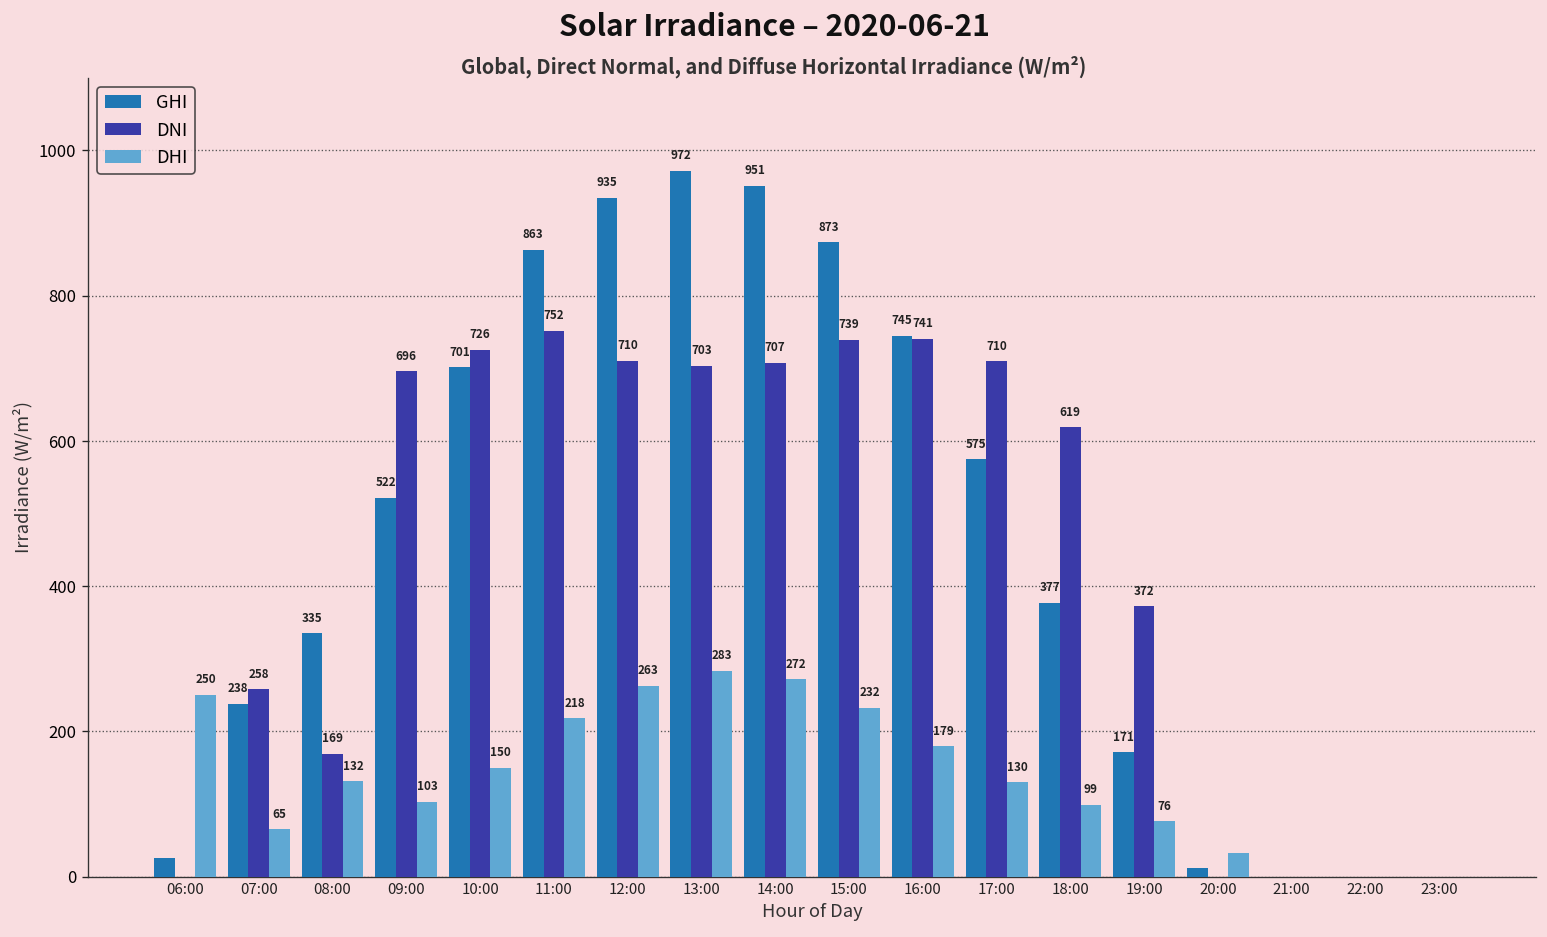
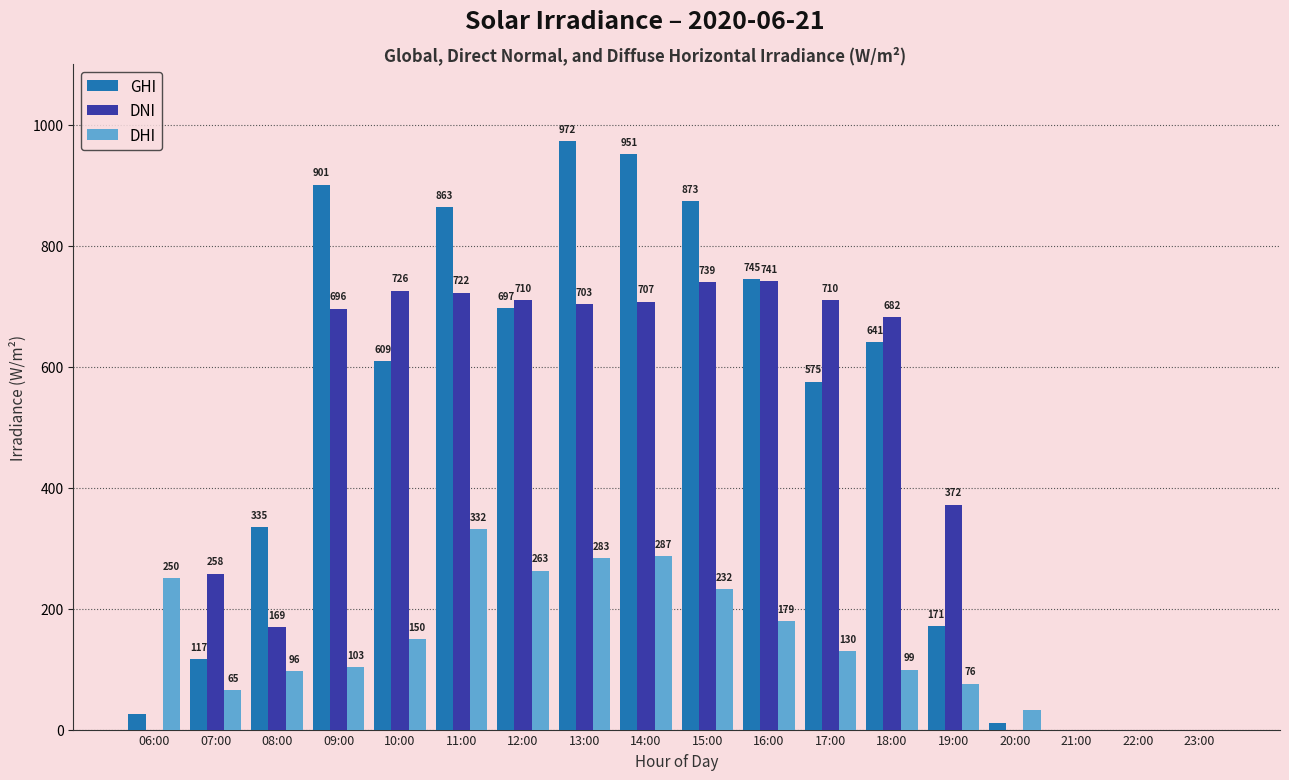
GHI, 07:00: 238 -> 117
DHI, 08:00: 132 -> 96
GHI, 09:00: 522 -> 901
GHI, 10:00: 701 -> 609
DNI, 11:00: 752 -> 722
DHI, 11:00: 218 -> 332
GHI, 12:00: 935 -> 697
DHI, 14:00: 272 -> 287
GHI, 18:00: 377 -> 641
DNI, 18:00: 619 -> 682
